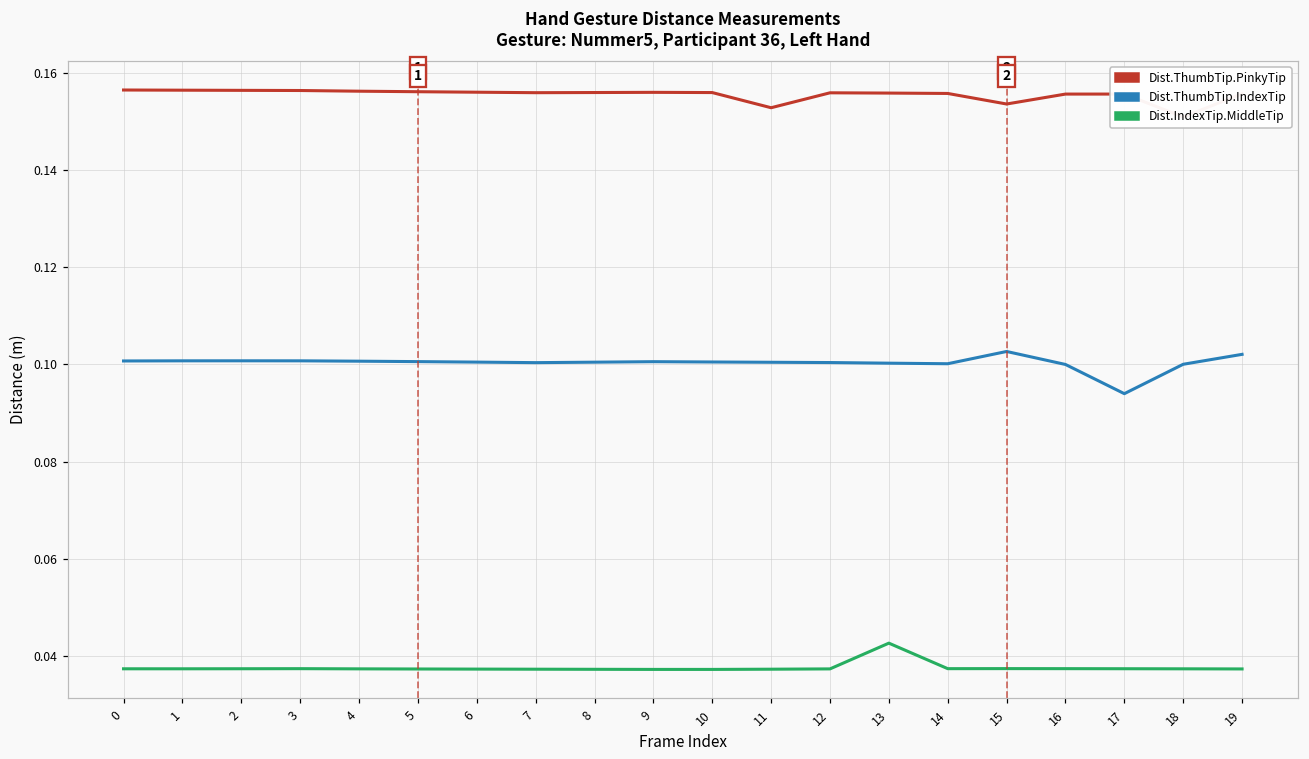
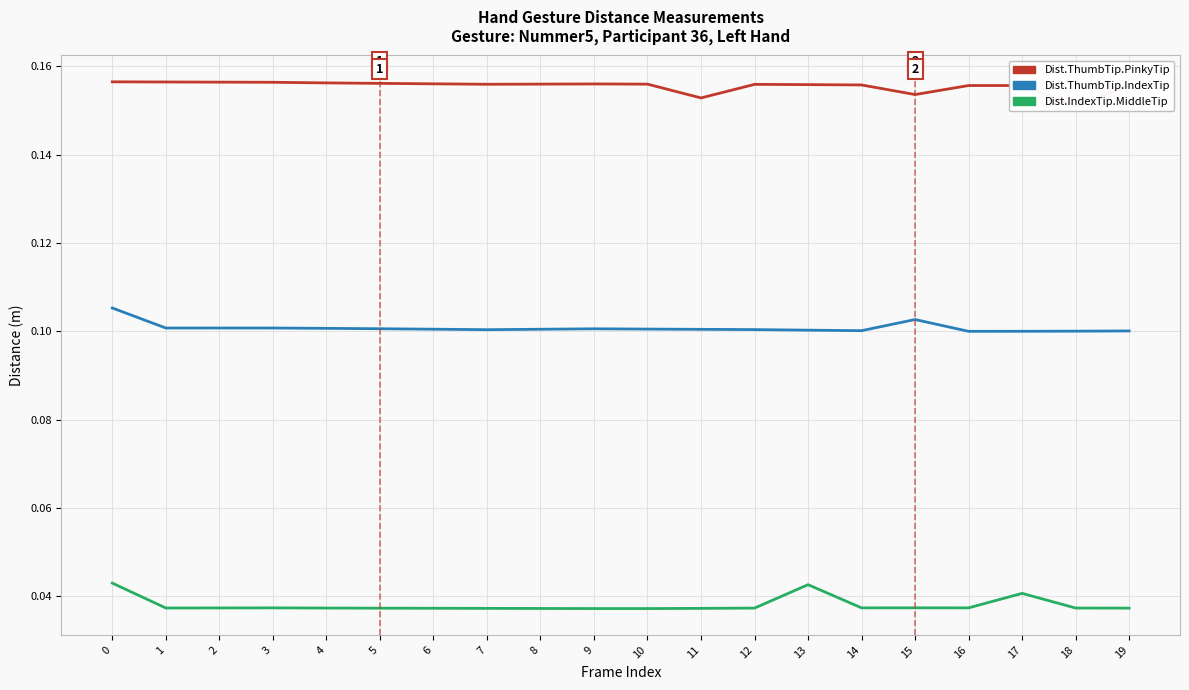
Dist.ThumbTip.IndexTip, 0: 0.101 -> 0.105
Dist.IndexTip.MiddleTip, 0: 0.037 -> 0.043
Dist.ThumbTip.IndexTip, 17: 0.094 -> 0.100
Dist.IndexTip.MiddleTip, 17: 0.037 -> 0.041
Dist.ThumbTip.IndexTip, 19: 0.102 -> 0.100
